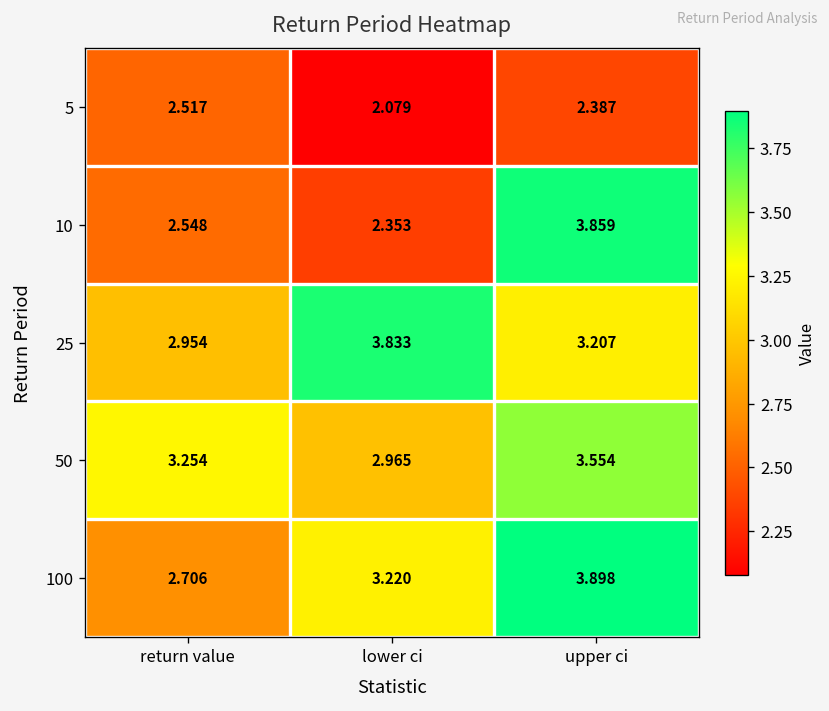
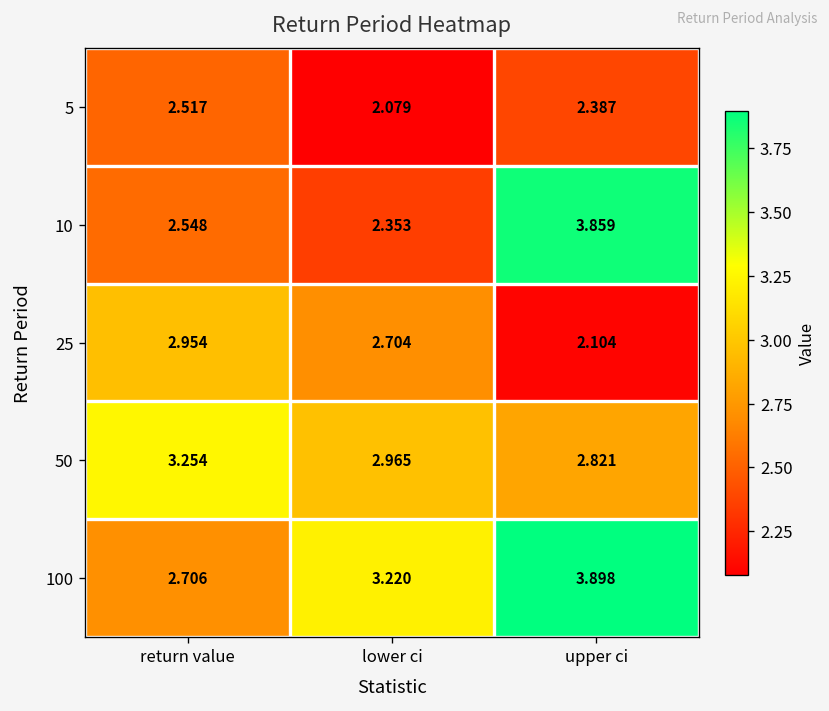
25, lower ci: 3.833 -> 2.704
25, upper ci: 3.207 -> 2.104
50, upper ci: 3.554 -> 2.821
